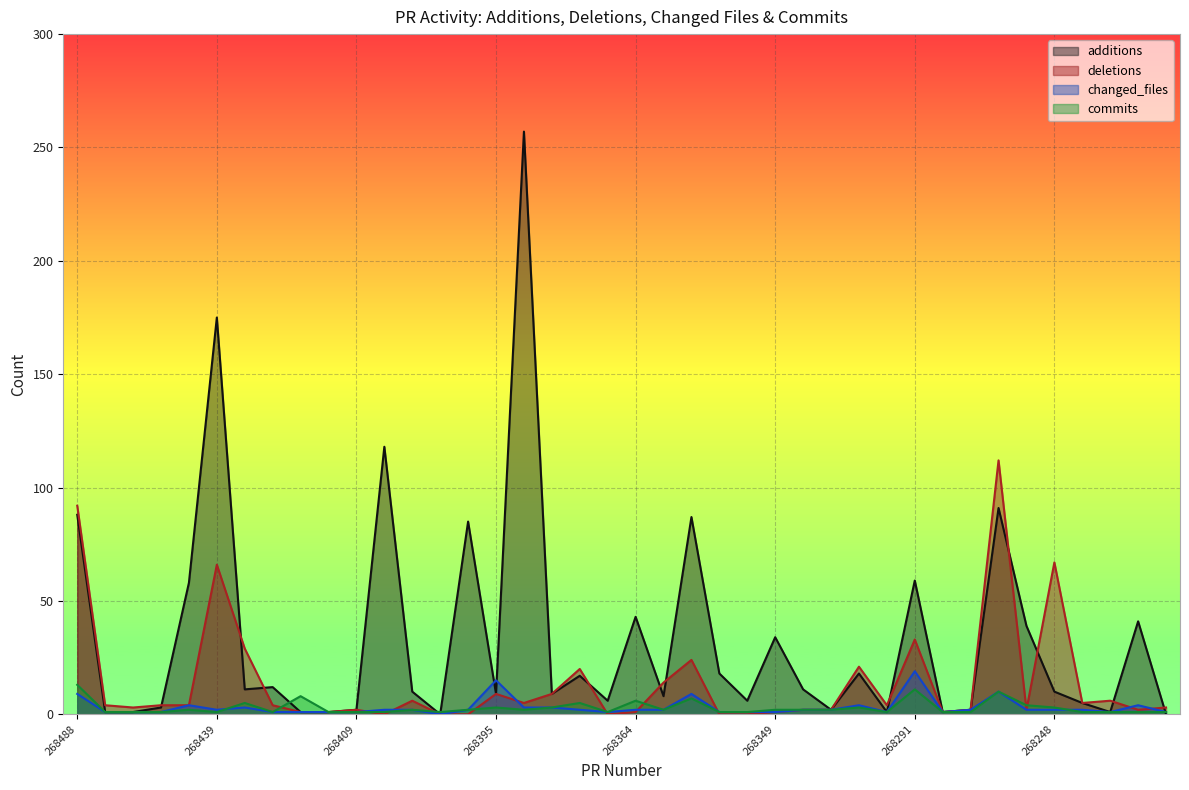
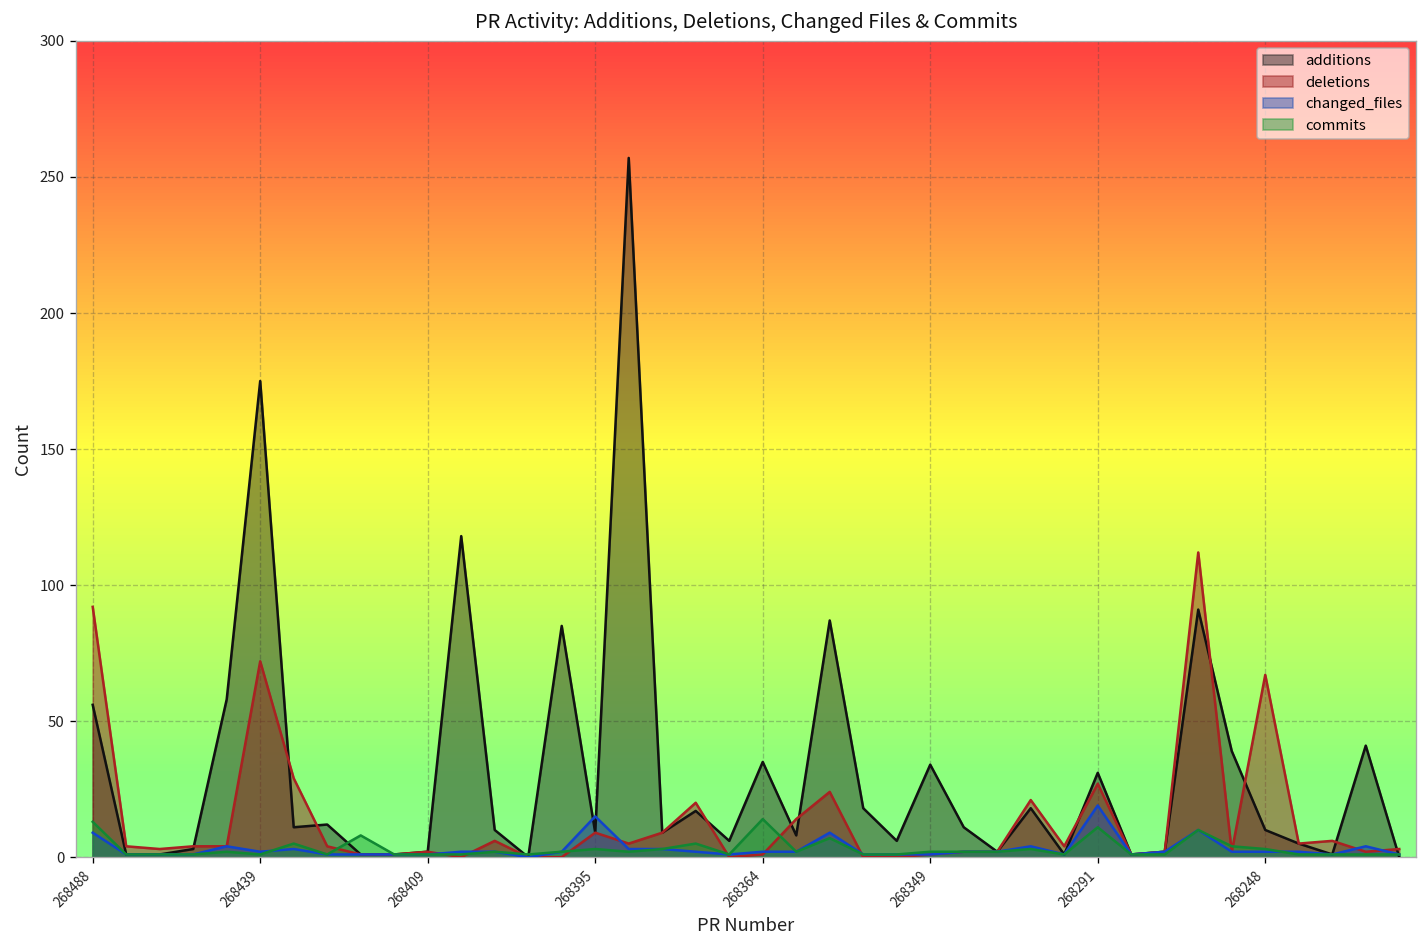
additions, 268488: 88 -> 56
deletions, 268439: 66 -> 72
additions, 268364: 43 -> 35
commits, 268364: 6 -> 14
additions, 268291: 59 -> 31
deletions, 268291: 33 -> 27
